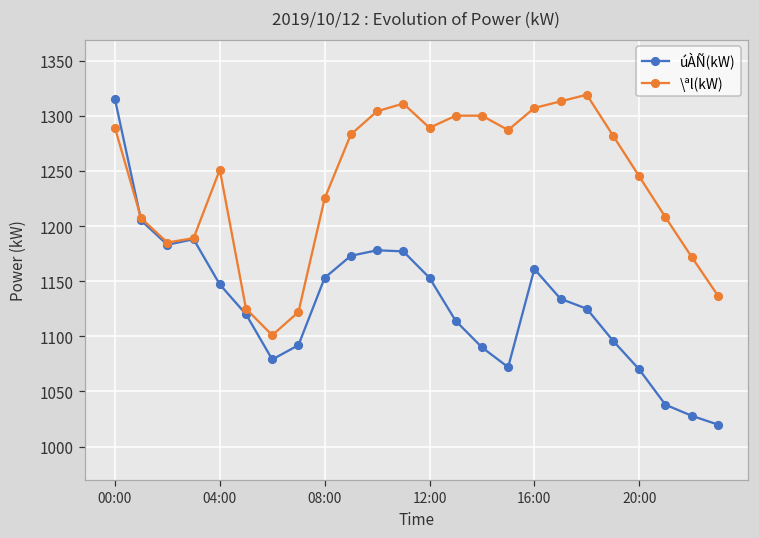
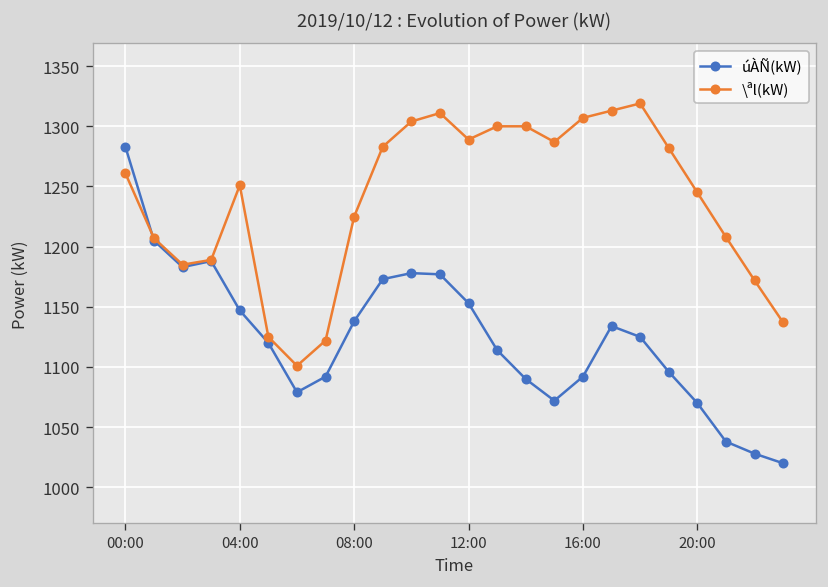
úÀÑ(kW), 00:00: 1315 -> 1283
\ªl(kW), 00:00: 1289 -> 1261
úÀÑ(kW), 08:00: 1153 -> 1138
úÀÑ(kW), 16:00: 1161 -> 1092
